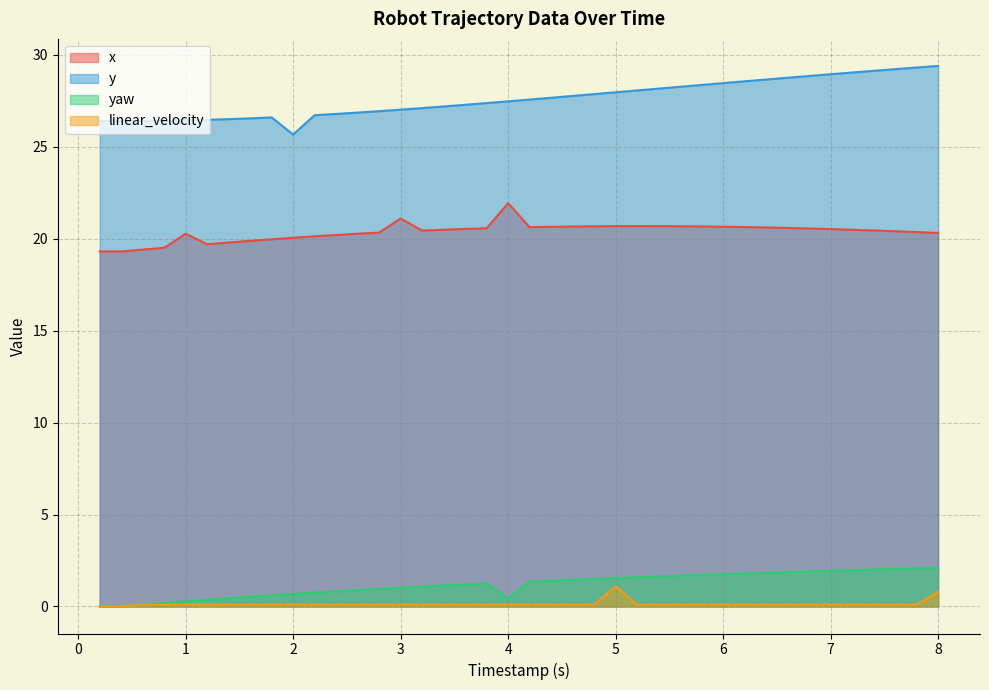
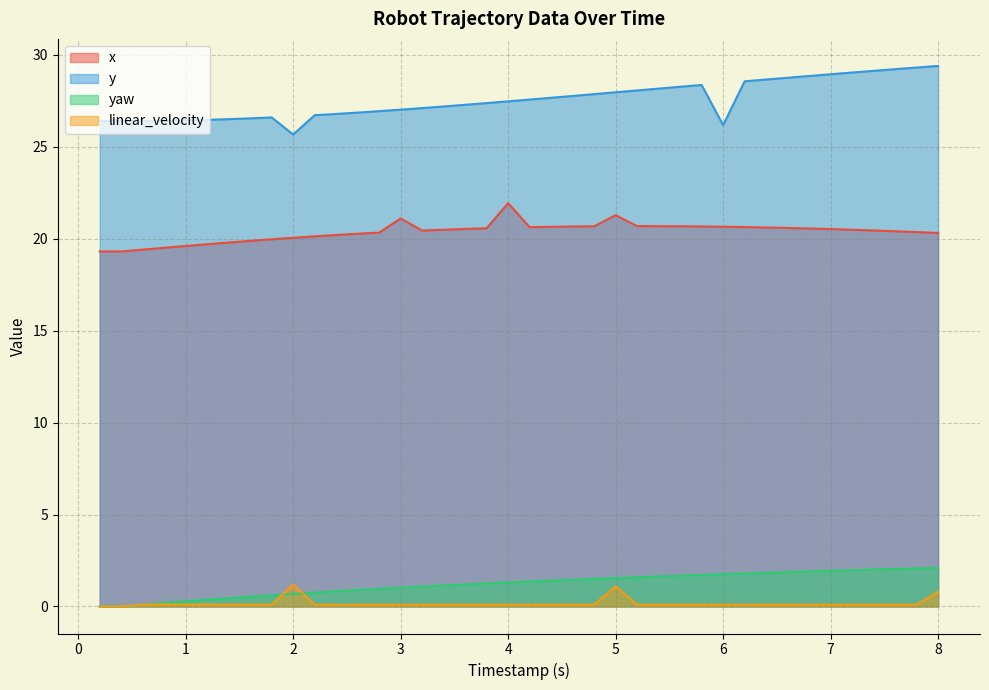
x, 1: 20.3 -> 19.6
linear_velocity, 2: 0.1 -> 1.2
yaw, 4: 0.4 -> 1.3
x, 5: 20.7 -> 21.3
y, 6: 28.5 -> 26.2
